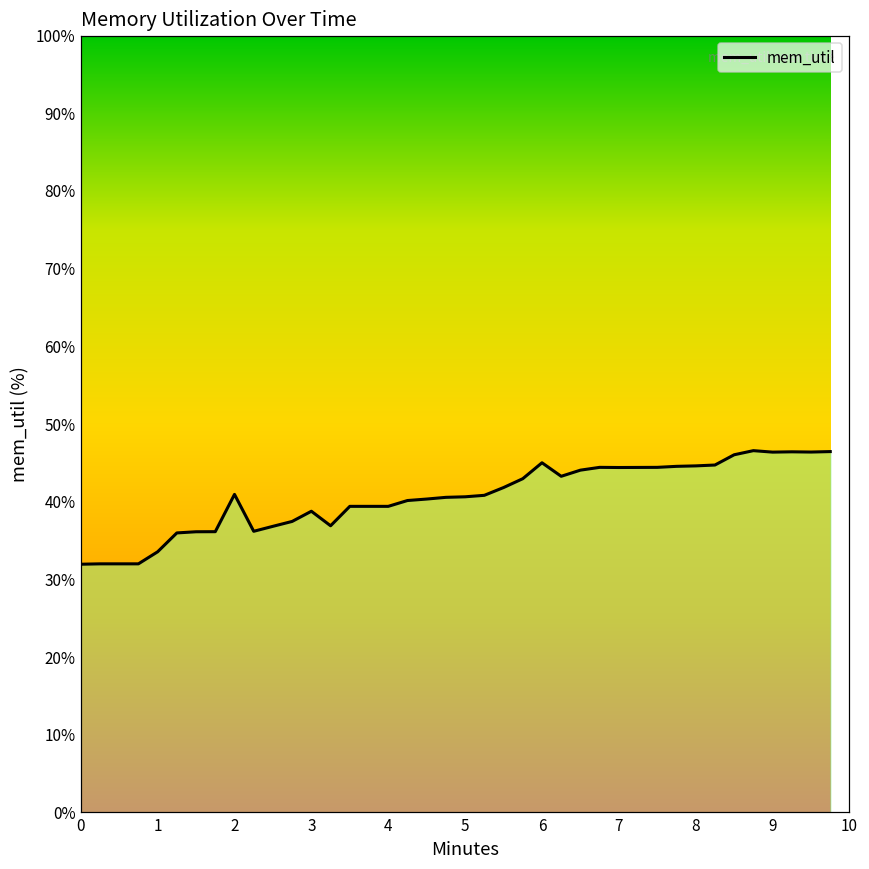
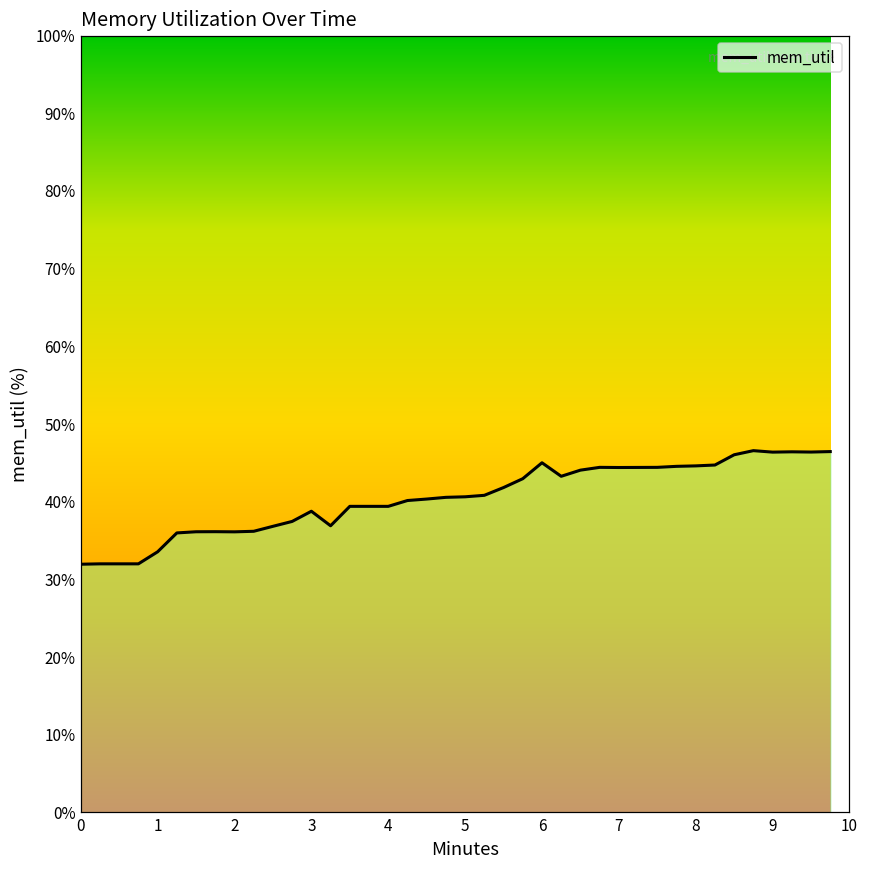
2: 41% -> 36%
